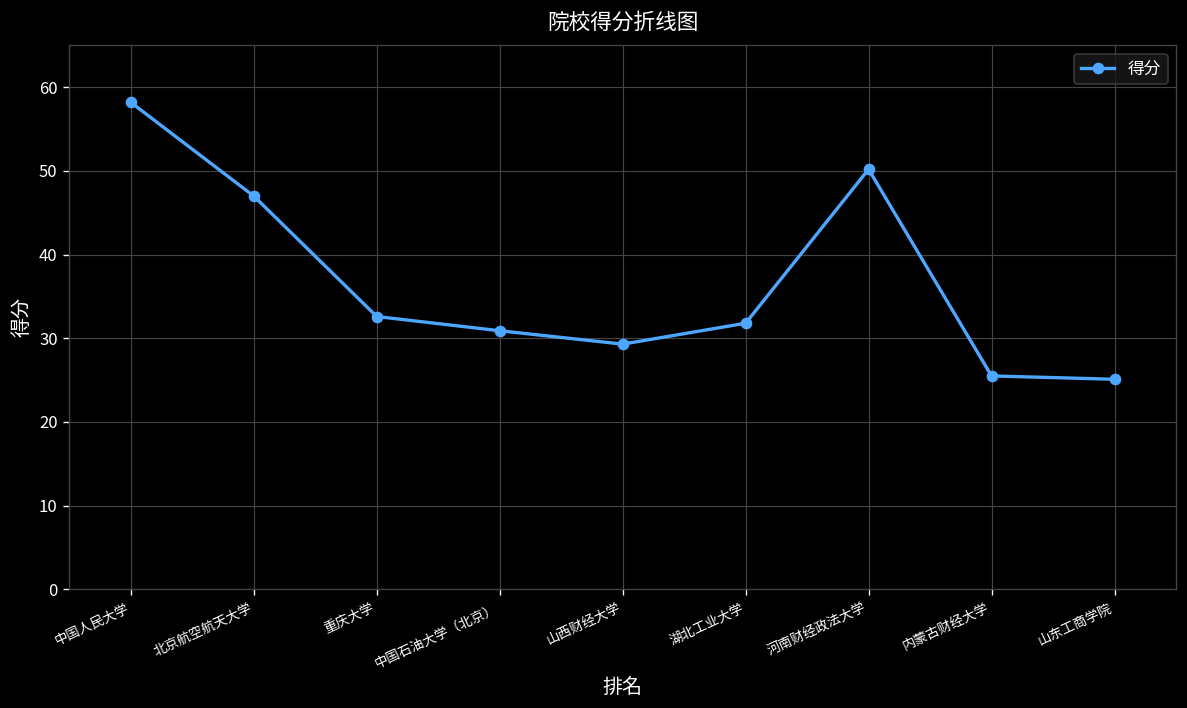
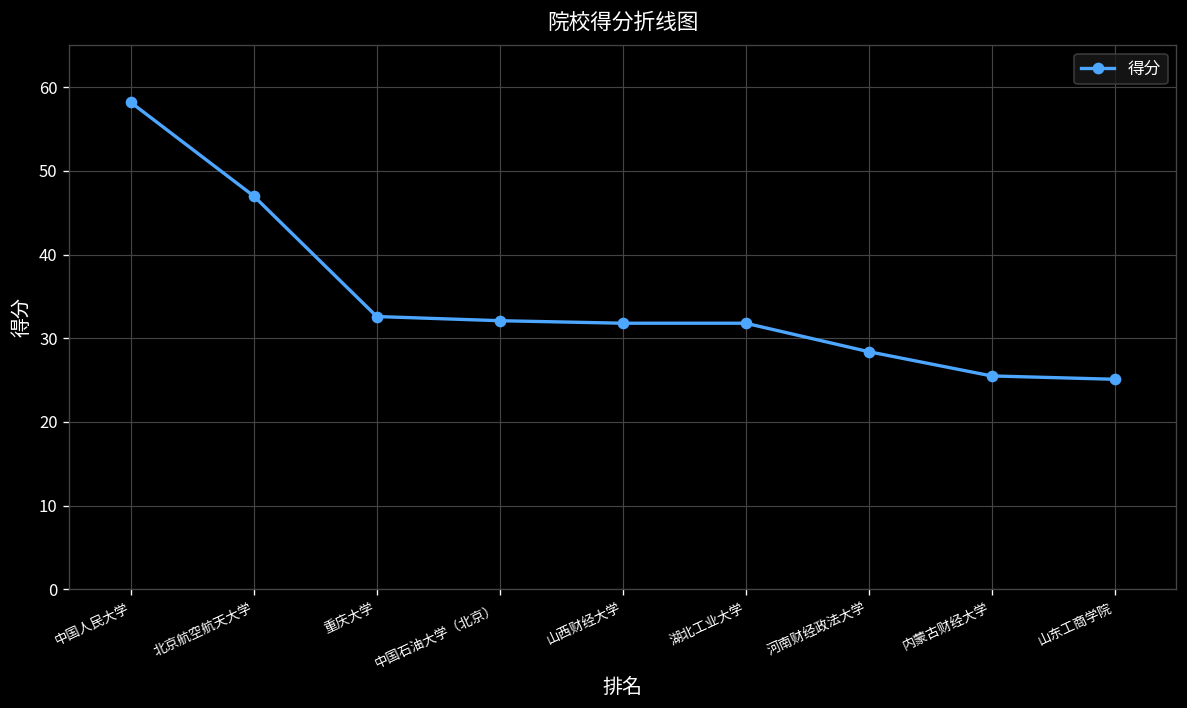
中国石油大学（北京）: 31 -> 32
山西财经大学: 29 -> 32
河南财经政法大学: 50 -> 28
